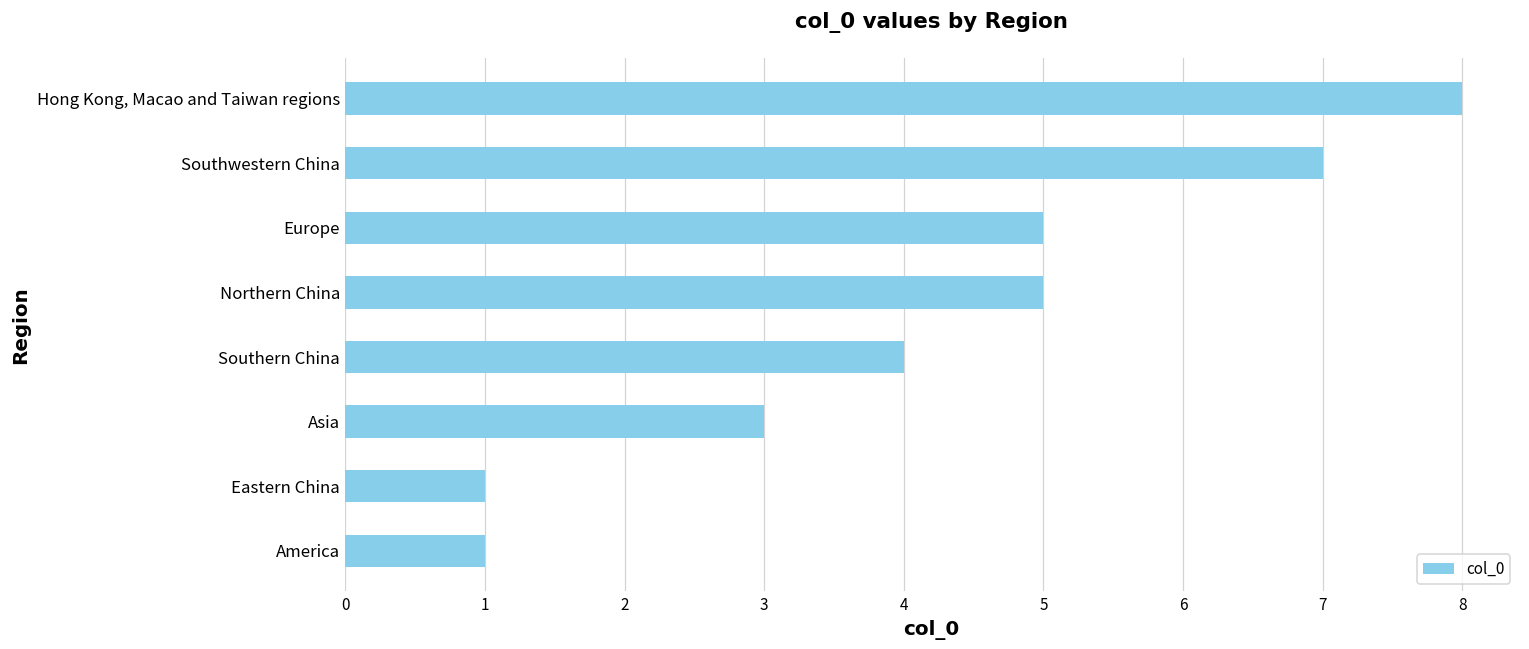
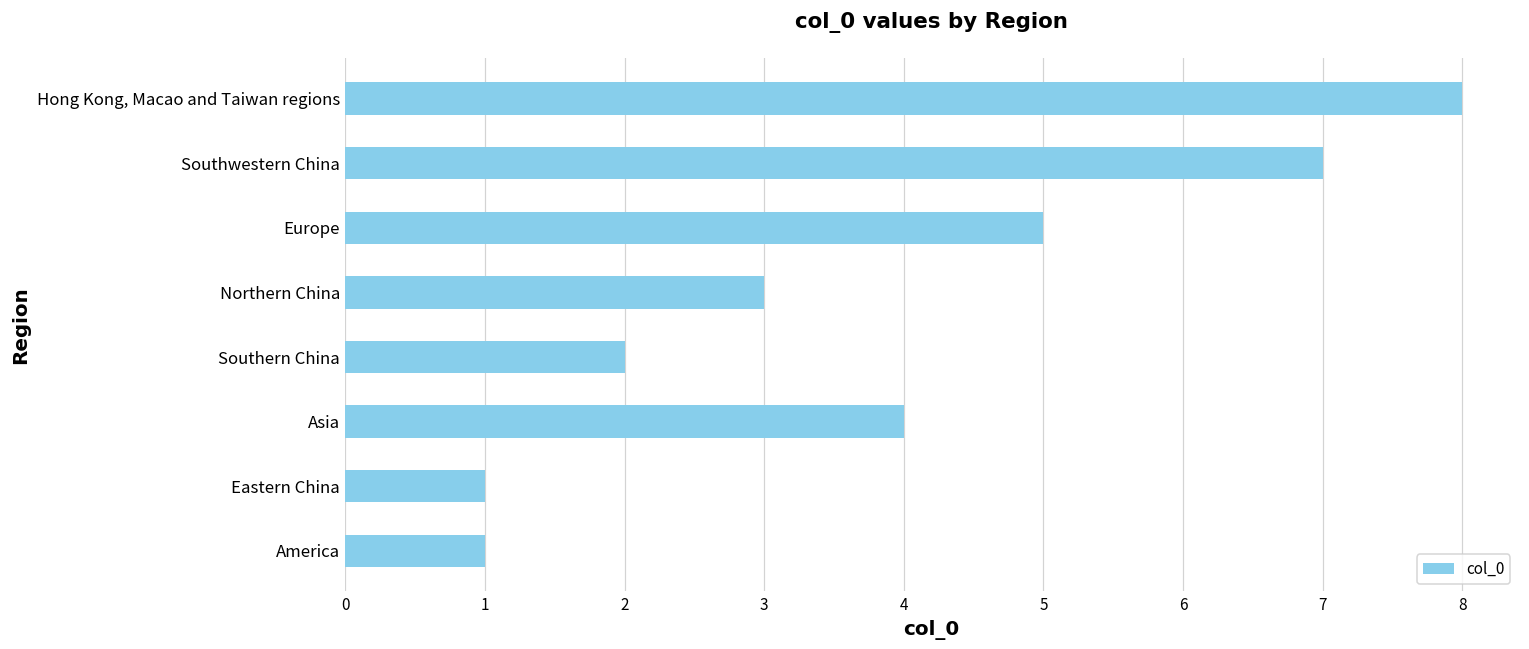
Northern China: 5 -> 3
Southern China: 4 -> 2
Asia: 3 -> 4
